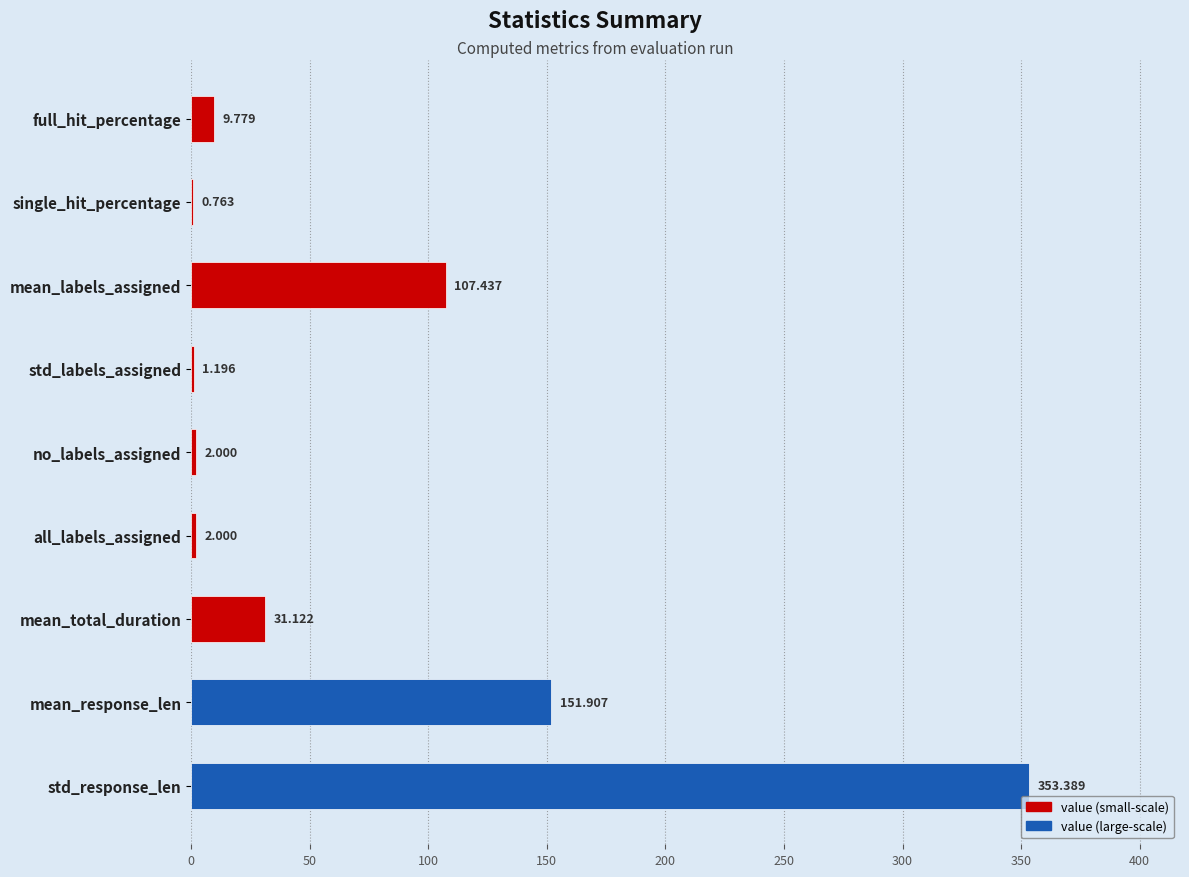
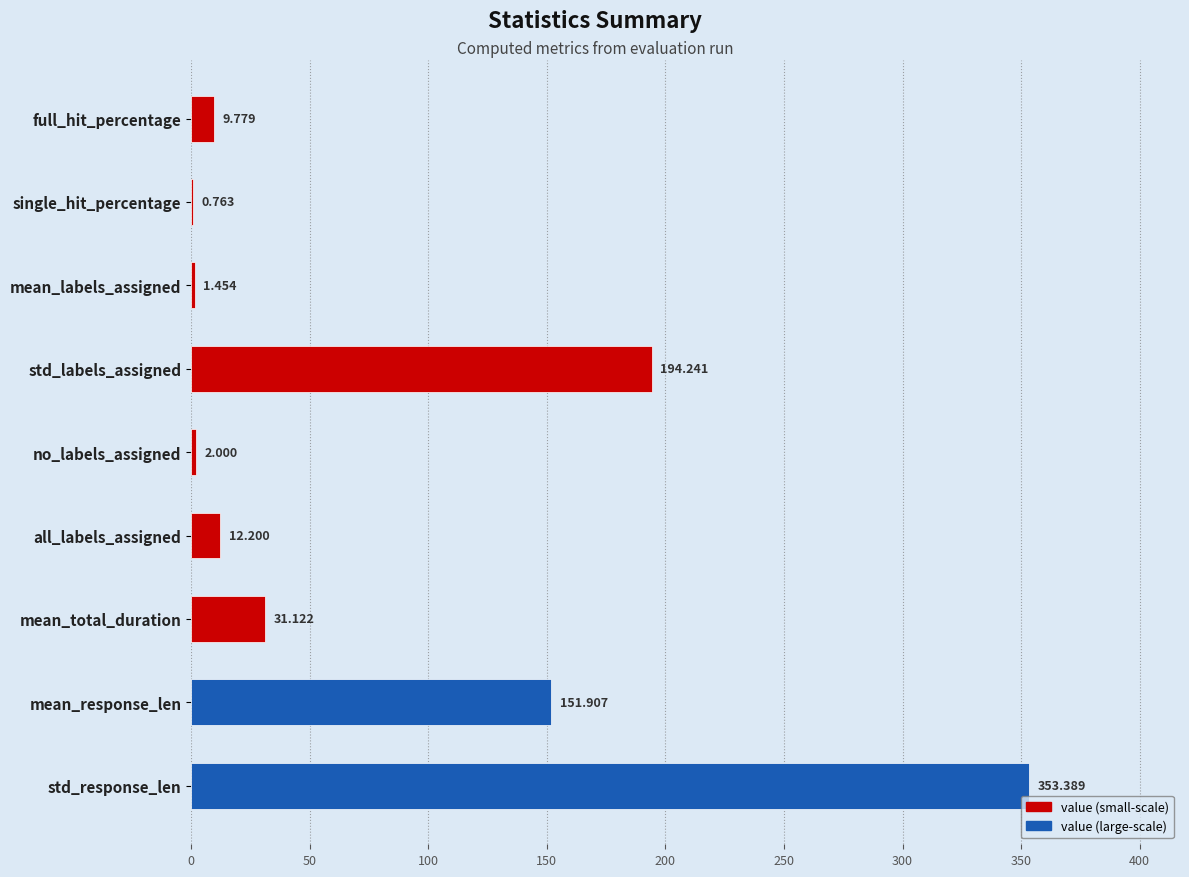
mean_labels_assigned: 107.437 -> 1.454
std_labels_assigned: 1.196 -> 194.241
all_labels_assigned: 2.000 -> 12.200
